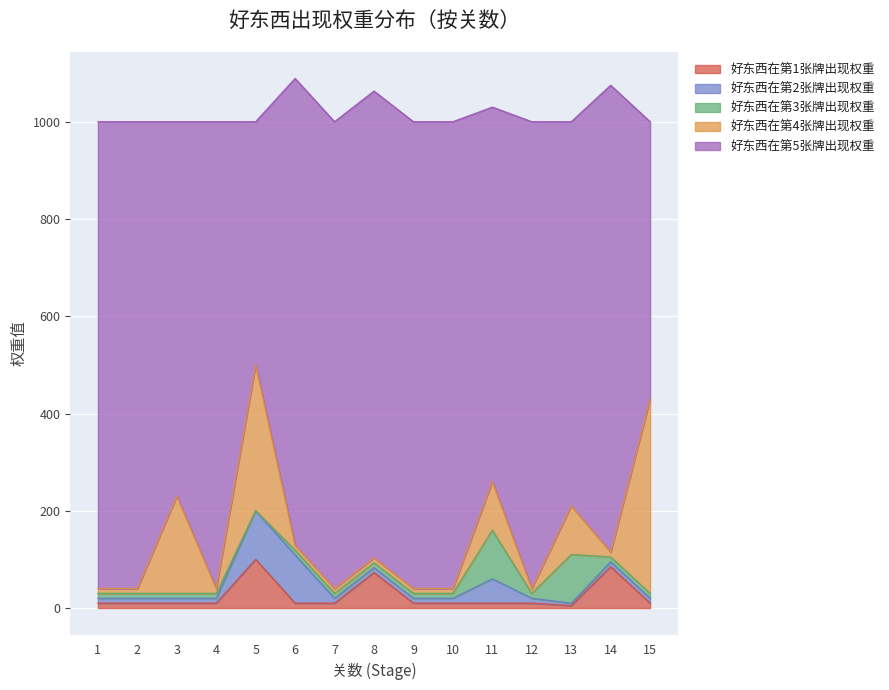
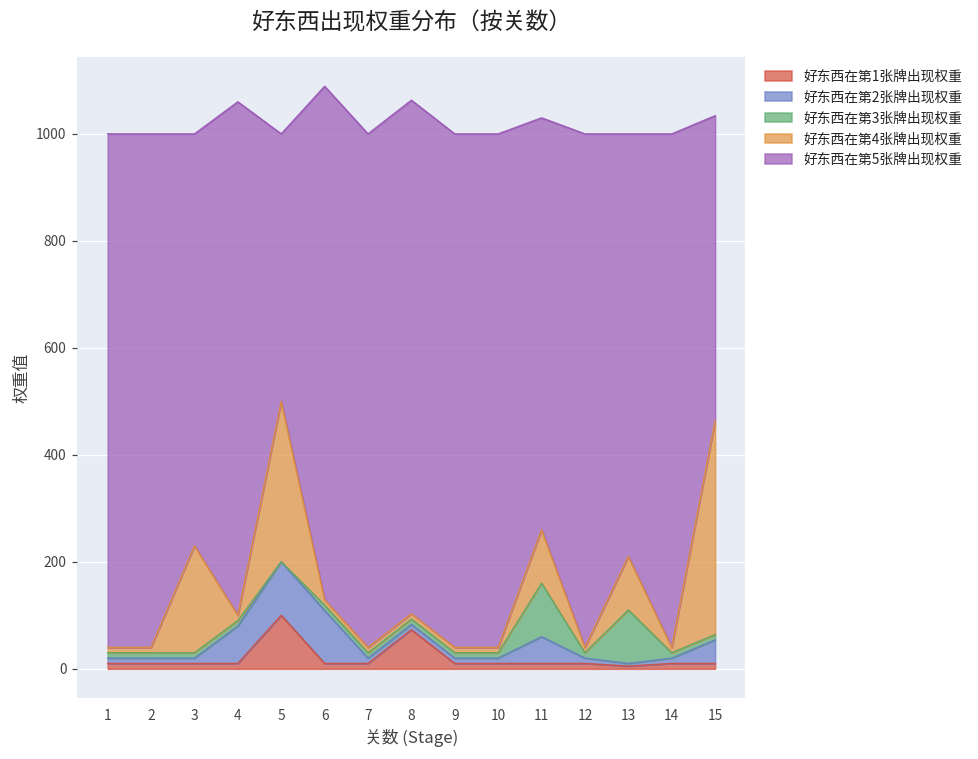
好东西在第2张牌出现权重, 4: 10 -> 70
好东西在第1张牌出现权重, 14: 90 -> 10
好东西在第2张牌出现权重, 15: 10 -> 40
